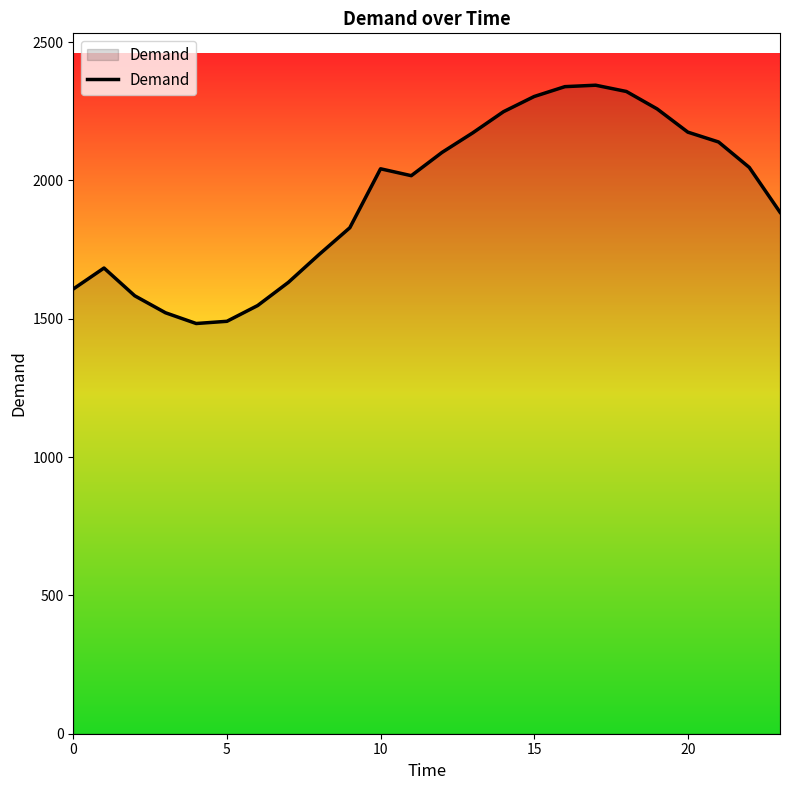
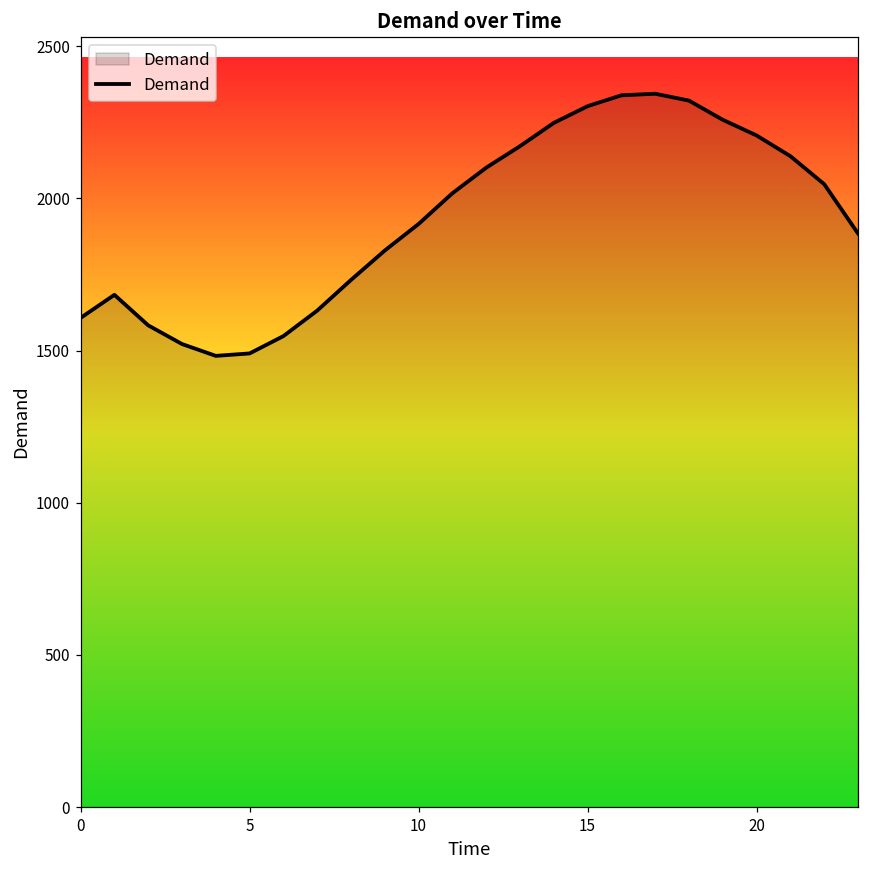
10: 2040 -> 1920
20: 2170 -> 2210
